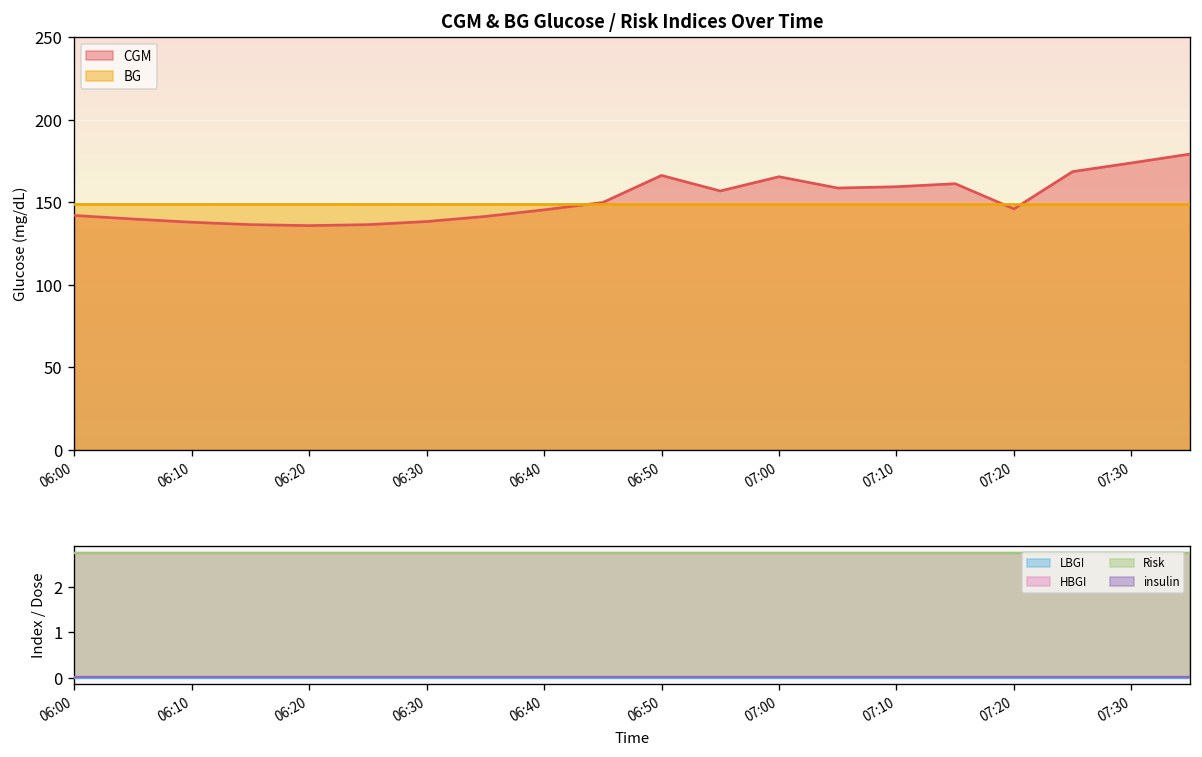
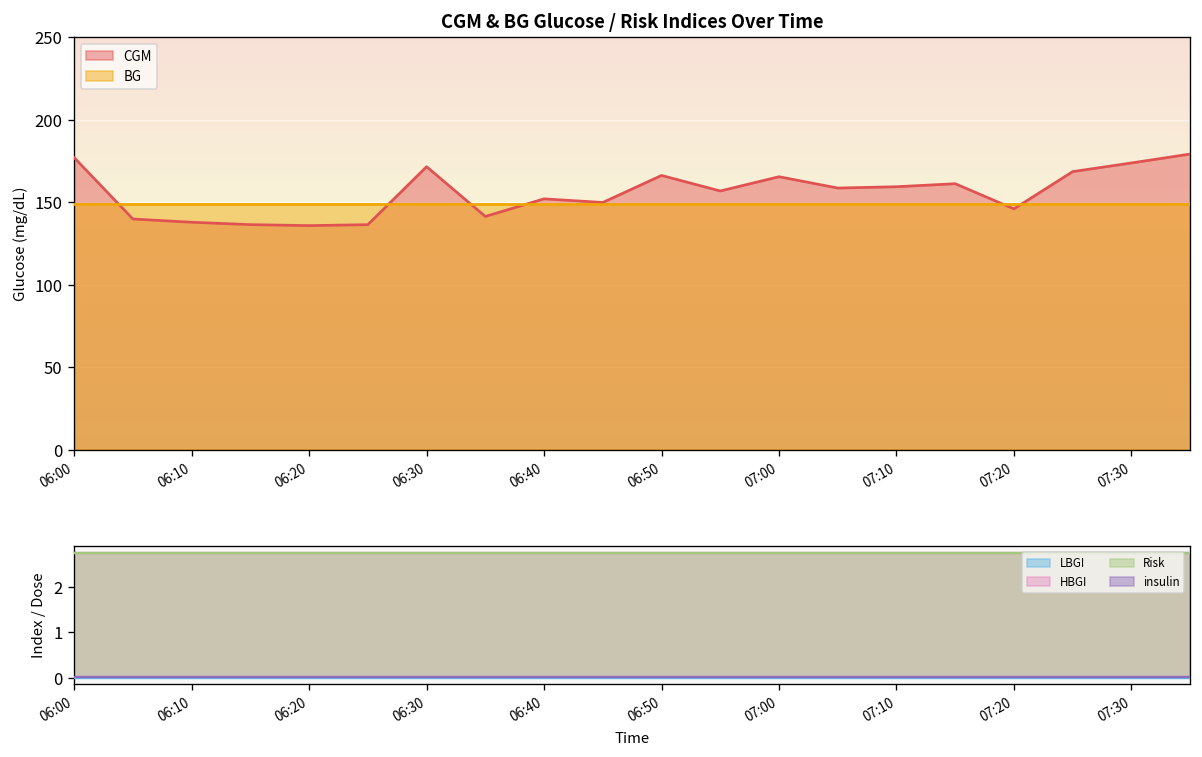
CGM & BG Glucose / Risk Indices Over Time, CGM, 06:00: 142 -> 177
CGM & BG Glucose / Risk Indices Over Time, CGM, 06:30: 138 -> 172
CGM & BG Glucose / Risk Indices Over Time, CGM, 06:40: 145 -> 152
